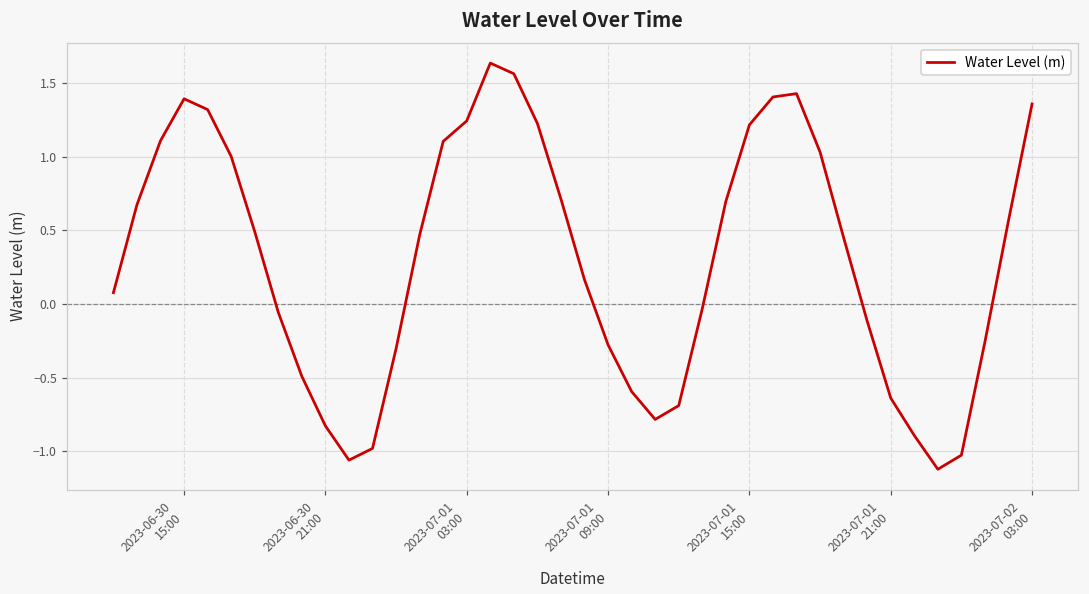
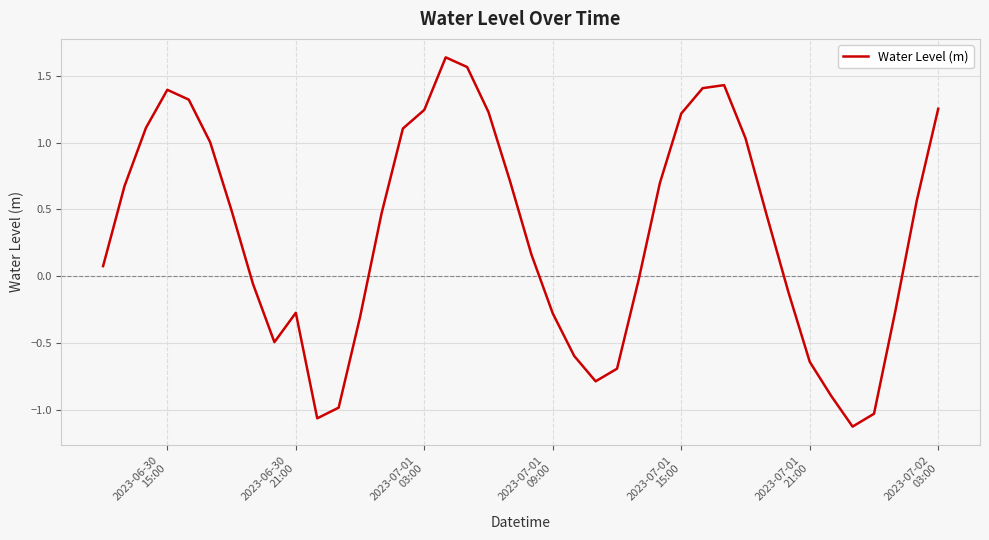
2023-06-30 21:00: -0.83 -> -0.27
2023-07-02 03:00: 1.36 -> 1.25
